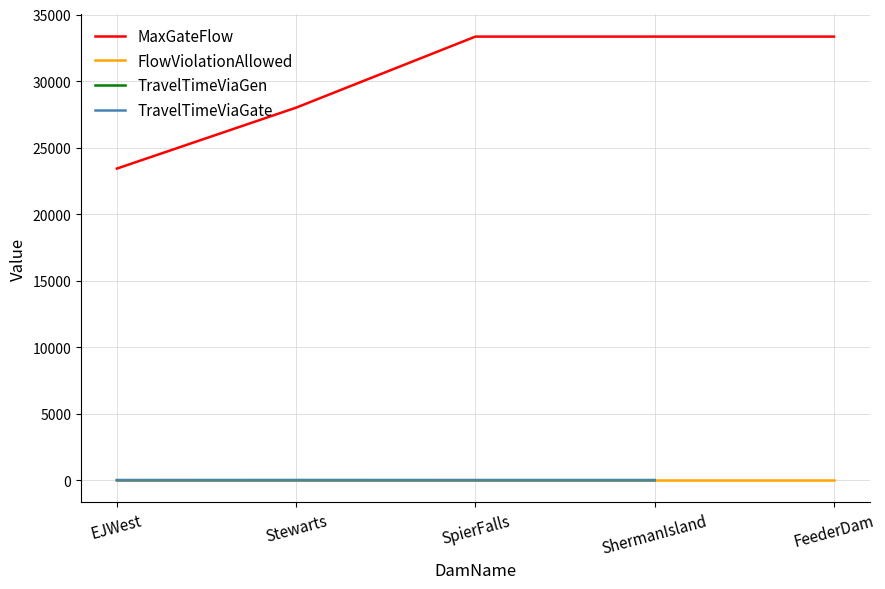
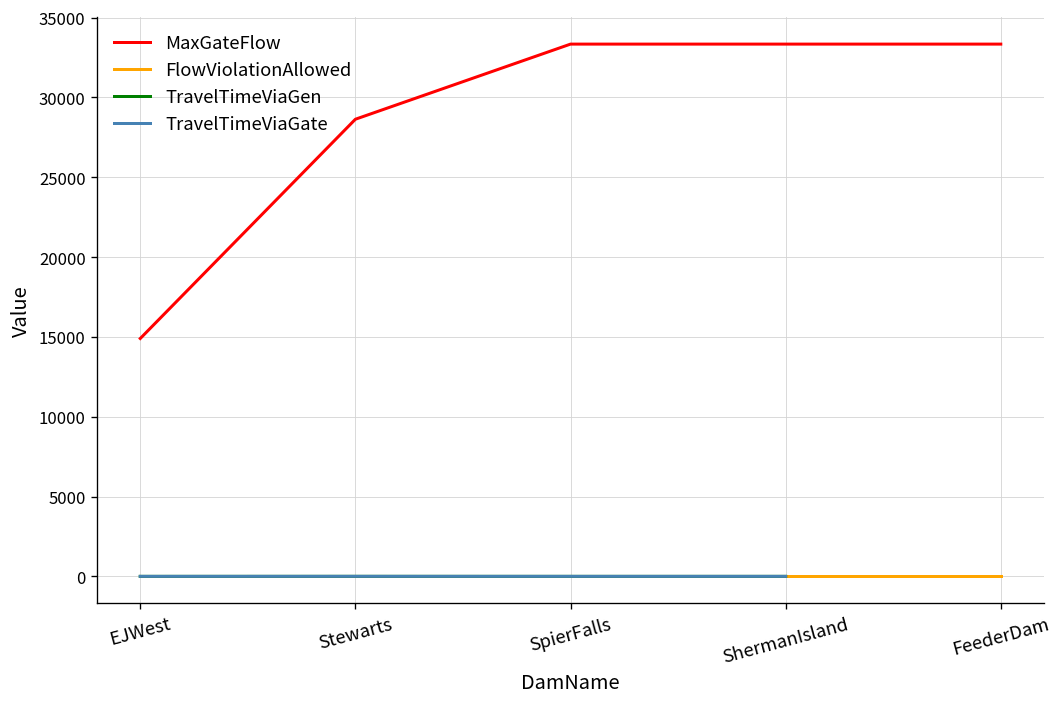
MaxGateFlow, EJWest: 23400 -> 14900
MaxGateFlow, Stewarts: 28000 -> 28600
